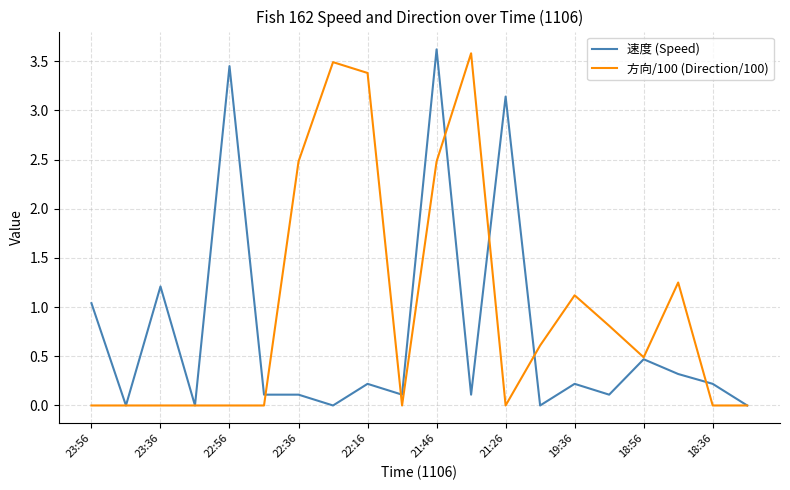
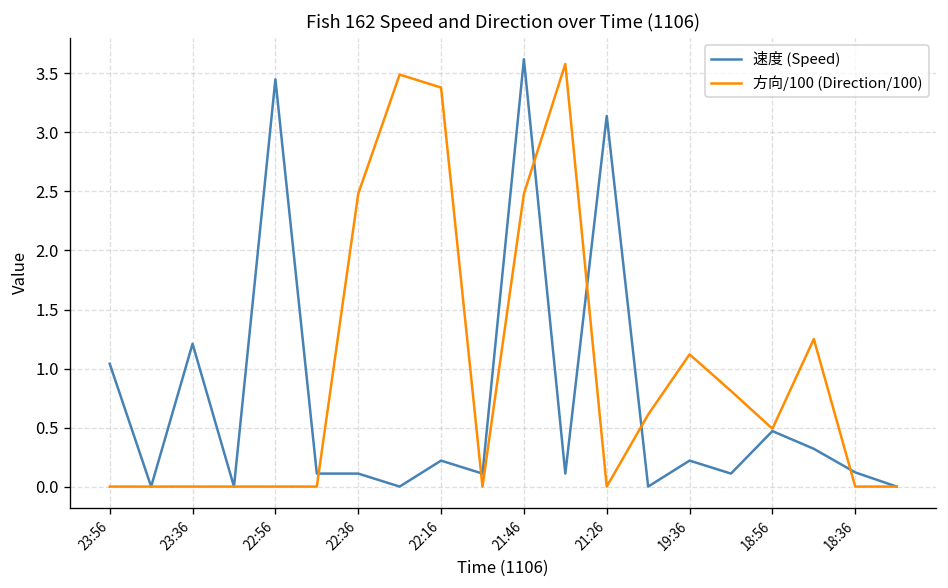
速度 (Speed), 18:36: 0.2 -> 0.1
